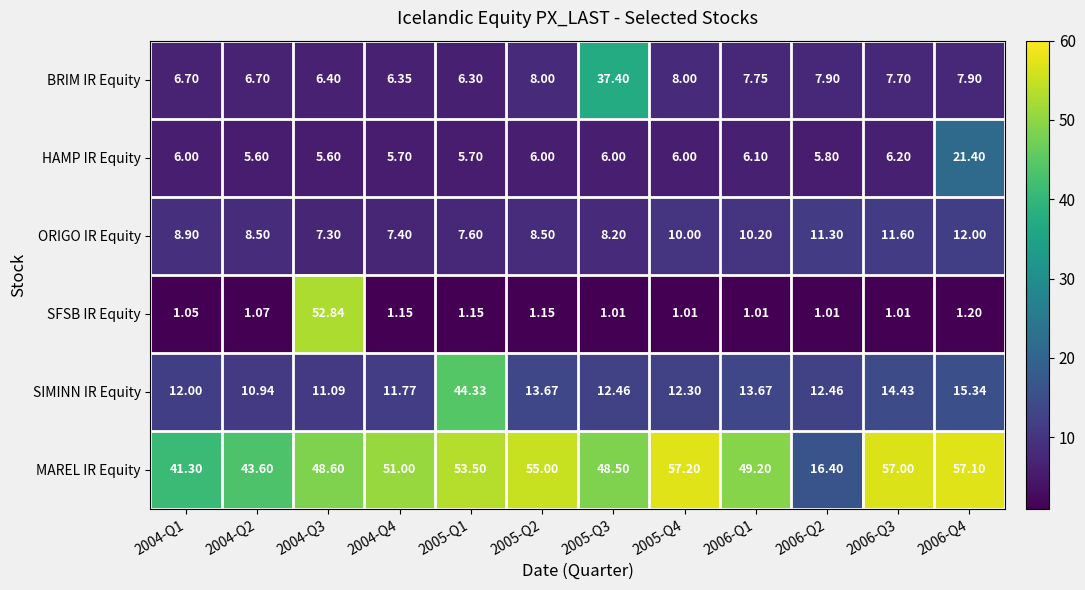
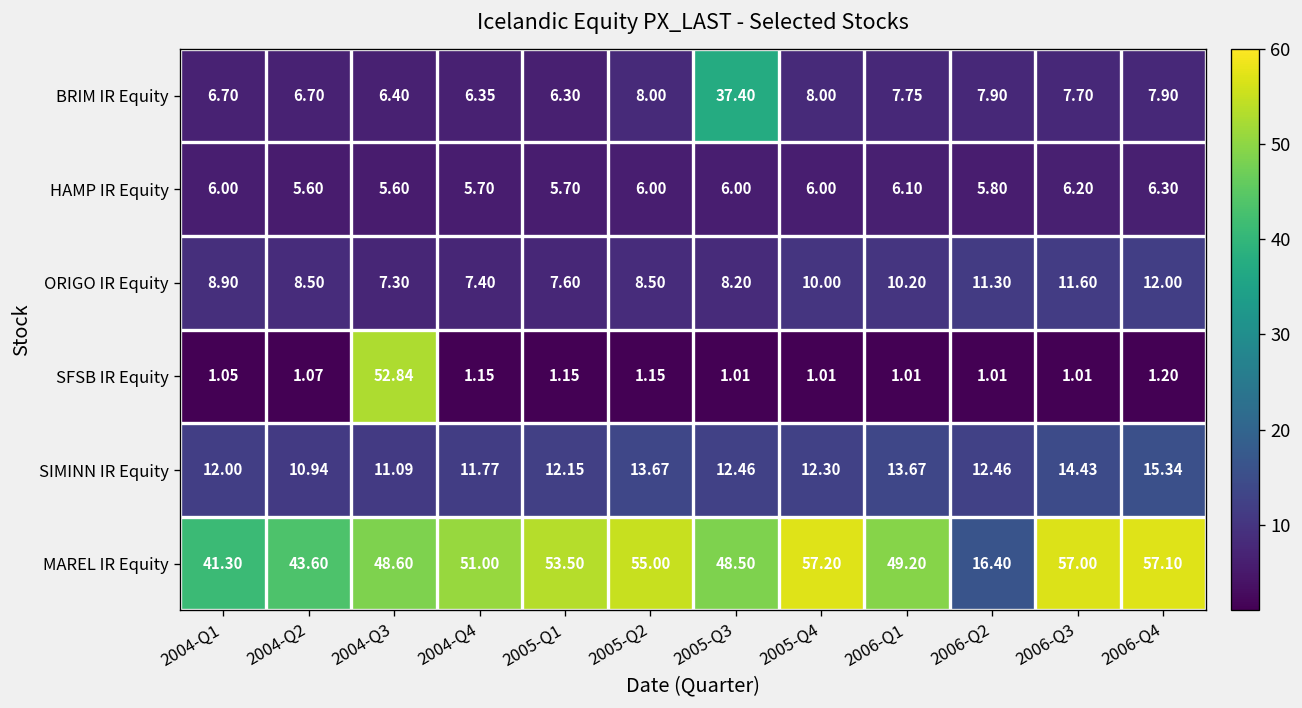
HAMP IR Equity, 2006-Q4: 21.40 -> 6.30
SIMINN IR Equity, 2005-Q1: 44.33 -> 12.15
